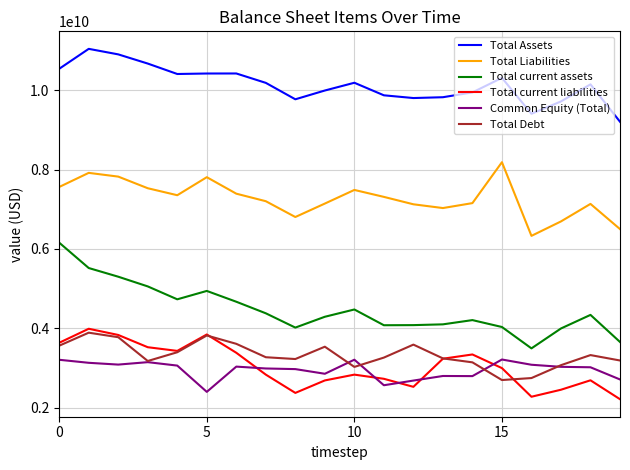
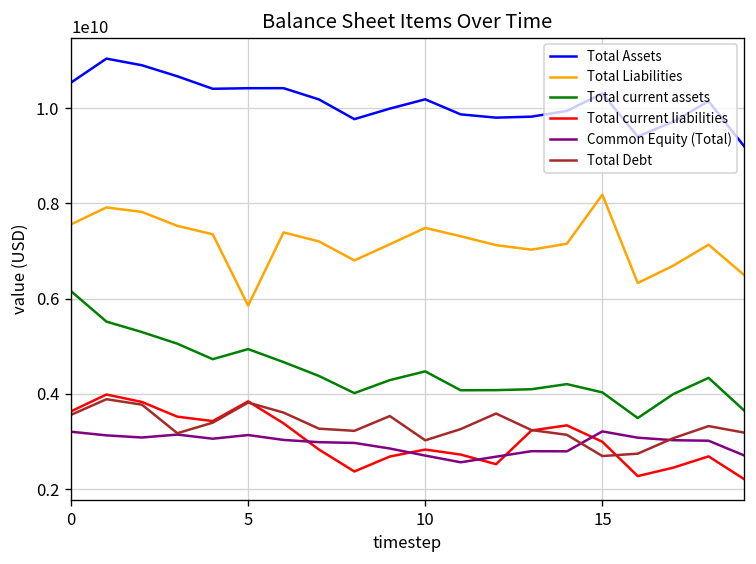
Total Liabilities, 5: 7800000000 -> 5900000000
Common Equity (Total), 5: 2400000000 -> 3100000000
Common Equity (Total), 10: 3200000000 -> 2700000000
